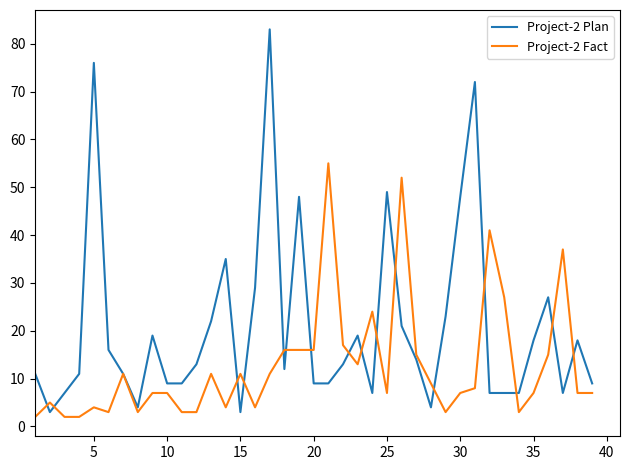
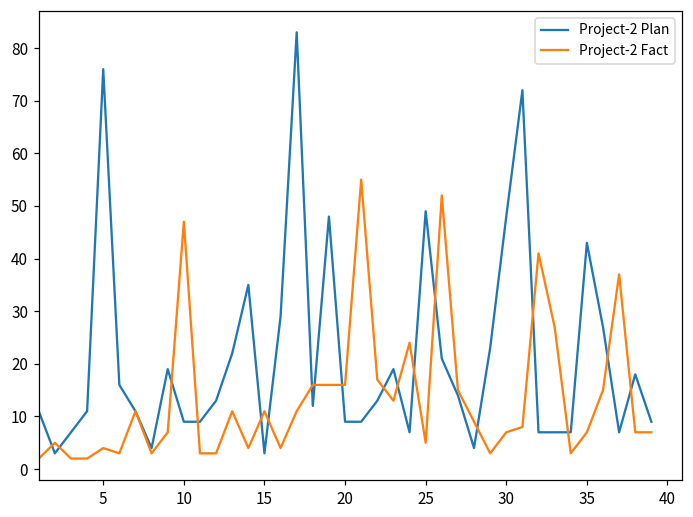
Project-2 Fact, 10: 7 -> 47
Project-2 Fact, 25: 7 -> 5
Project-2 Plan, 35: 18 -> 43
